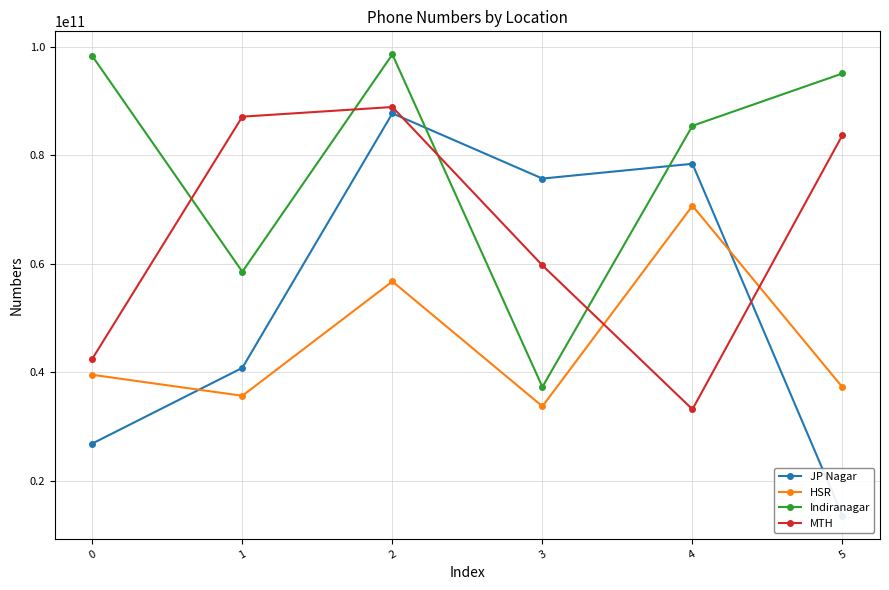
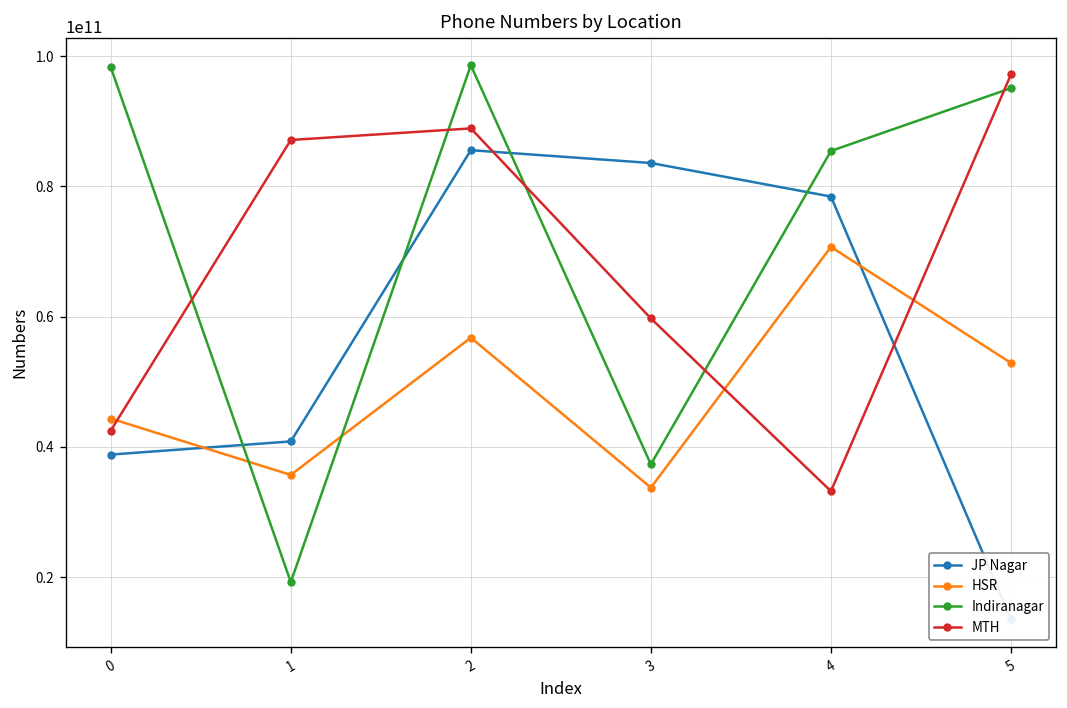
JP Nagar, 0: 27000000000 -> 39000000000
HSR, 0: 40000000000 -> 44000000000
Indiranagar, 1: 59000000000 -> 19000000000
JP Nagar, 2: 88000000000 -> 86000000000
JP Nagar, 3: 76000000000 -> 84000000000
HSR, 5: 37000000000 -> 53000000000
MTH, 5: 84000000000 -> 97000000000
